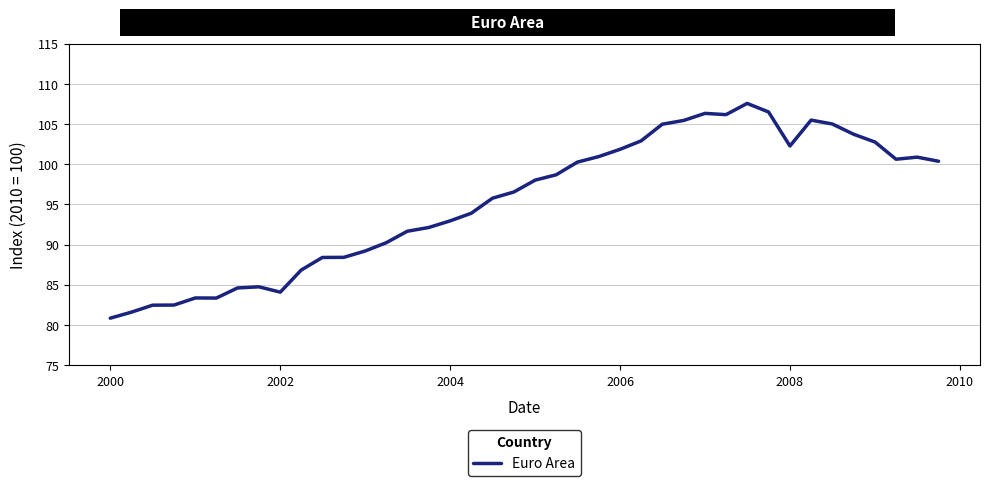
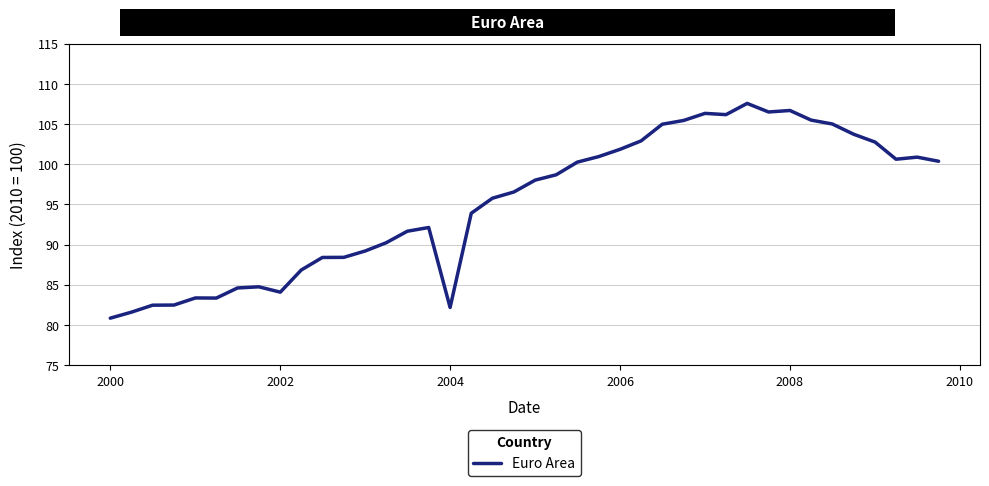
2004: 93 -> 82
2008: 102 -> 107
